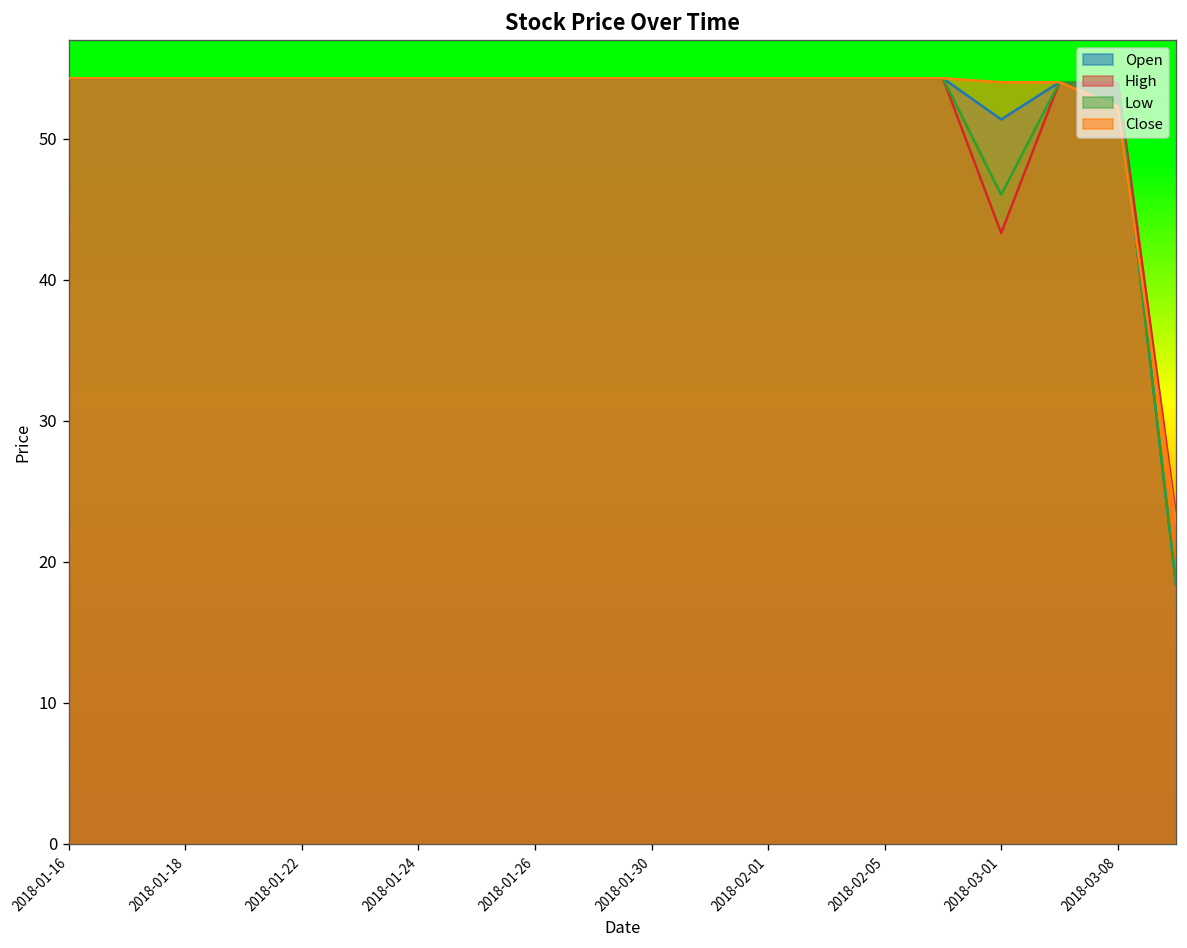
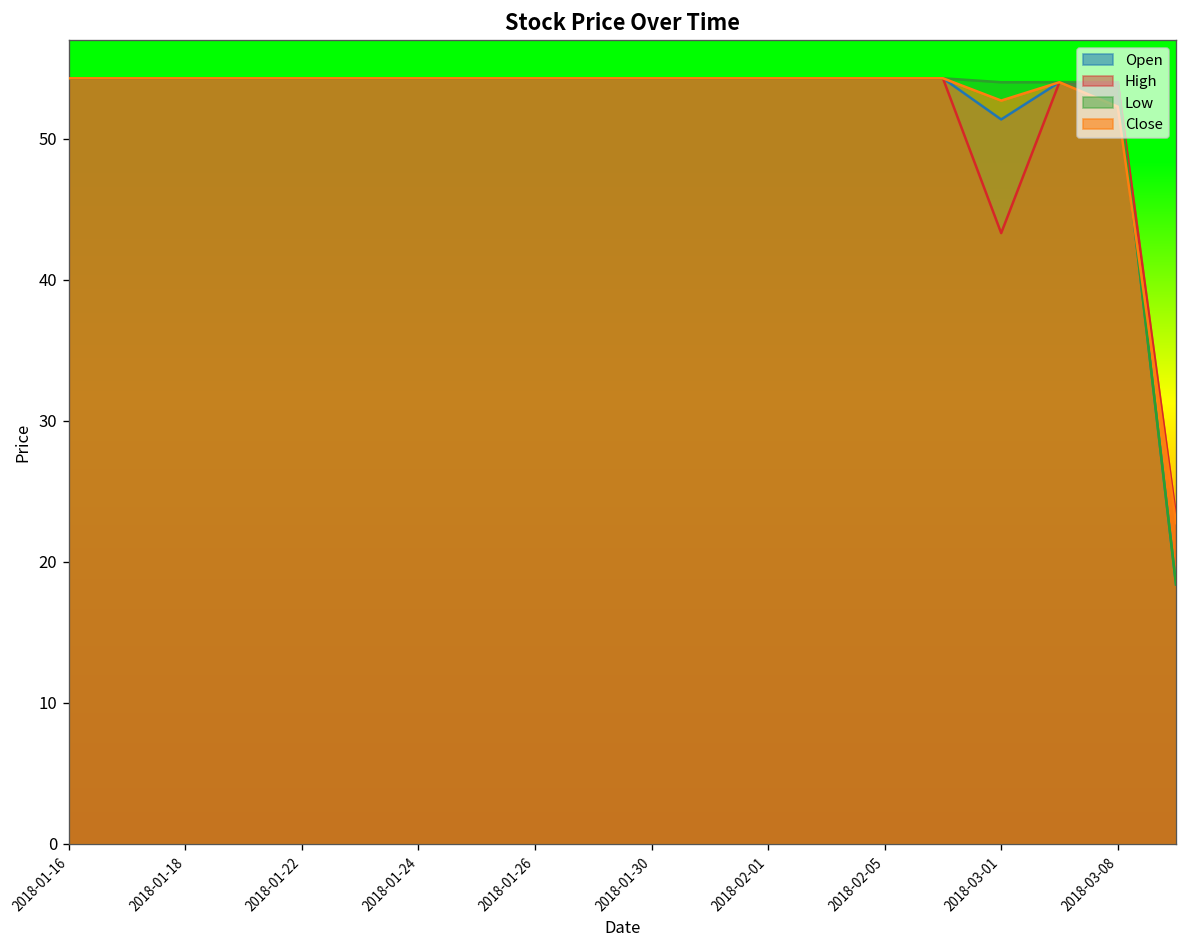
Low, 2018-03-01: 46.0 -> 54.0
Close, 2018-03-01: 54.0 -> 52.7
